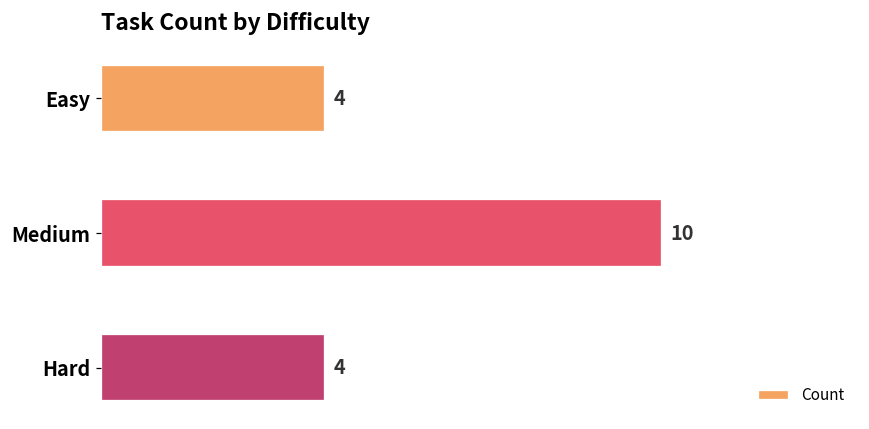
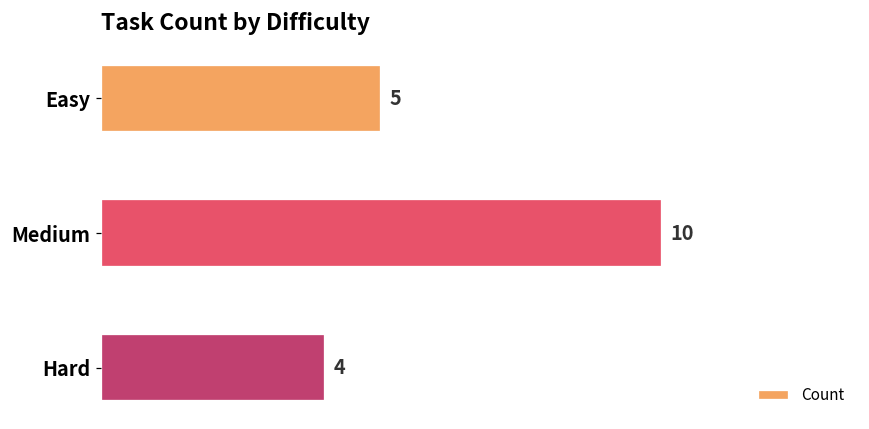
Easy: 4 -> 5
